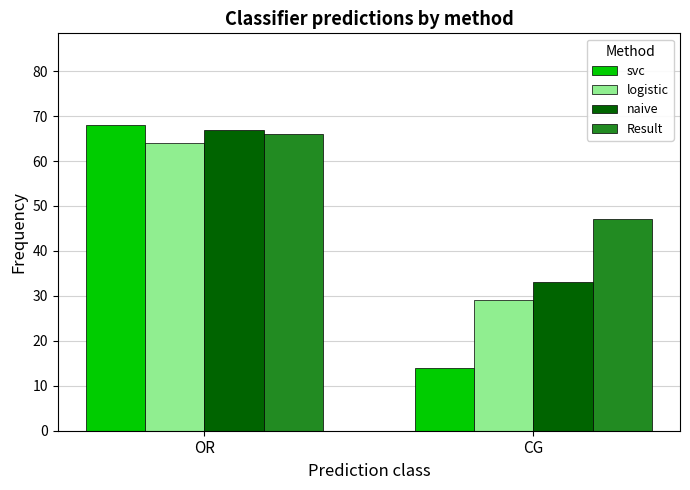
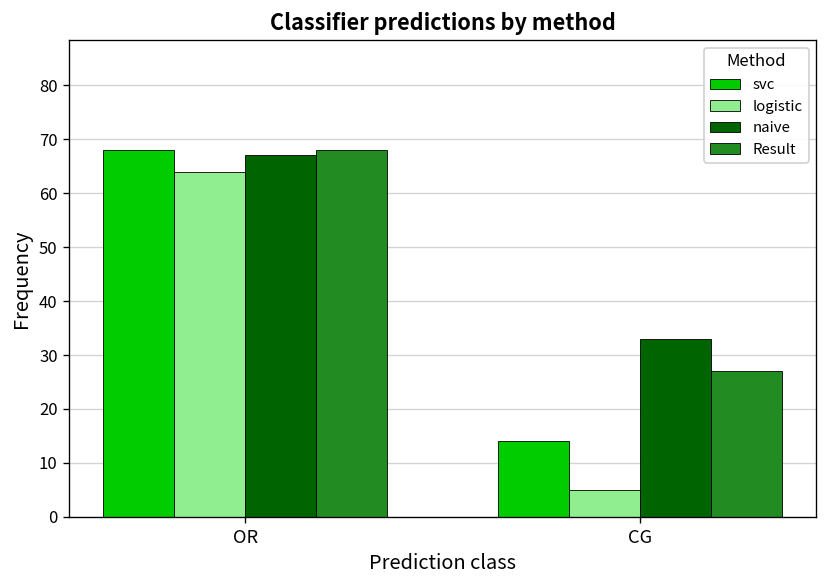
Result, OR: 66 -> 68
logistic, CG: 29 -> 5
Result, CG: 47 -> 27
